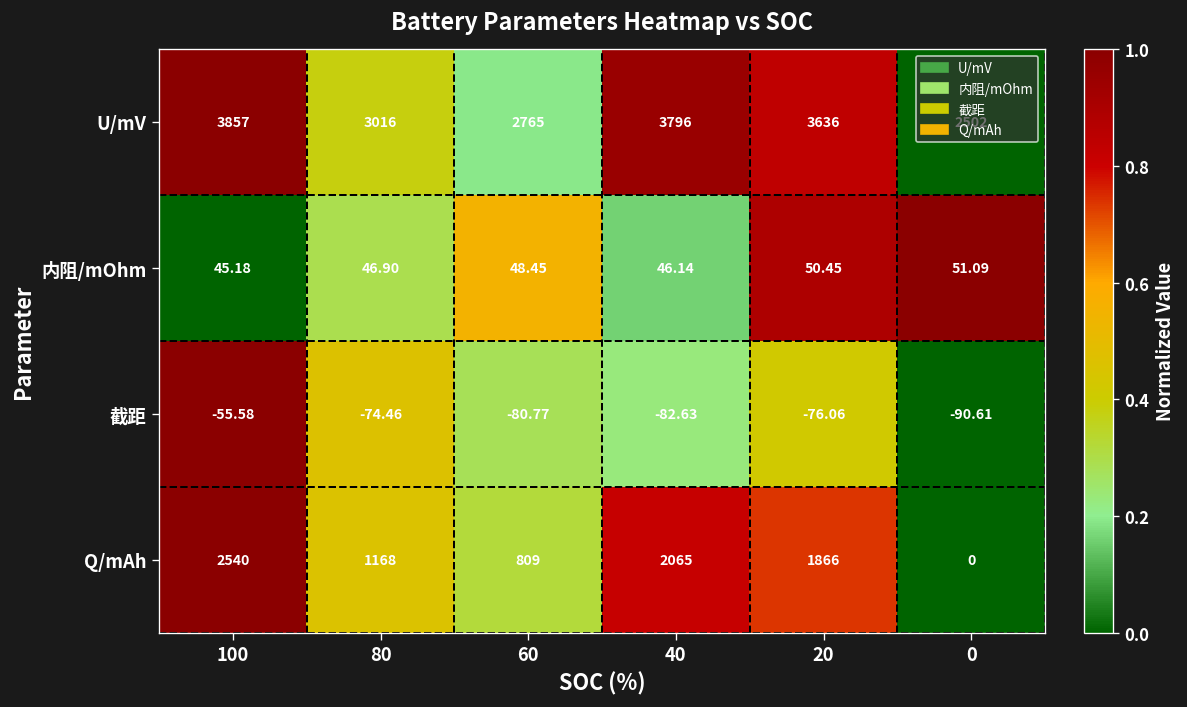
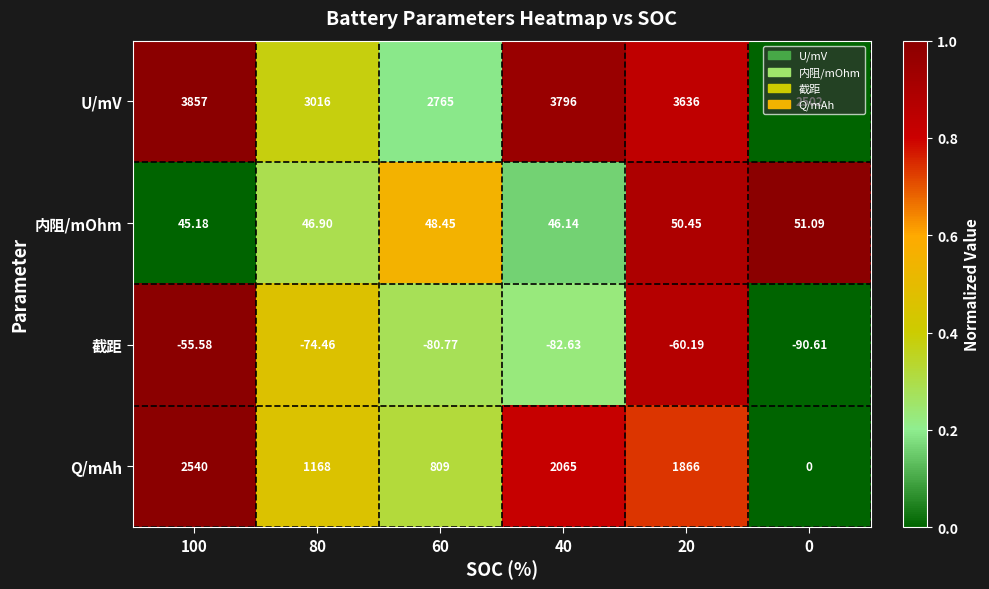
截距, 20: -76.06 -> -60.19
